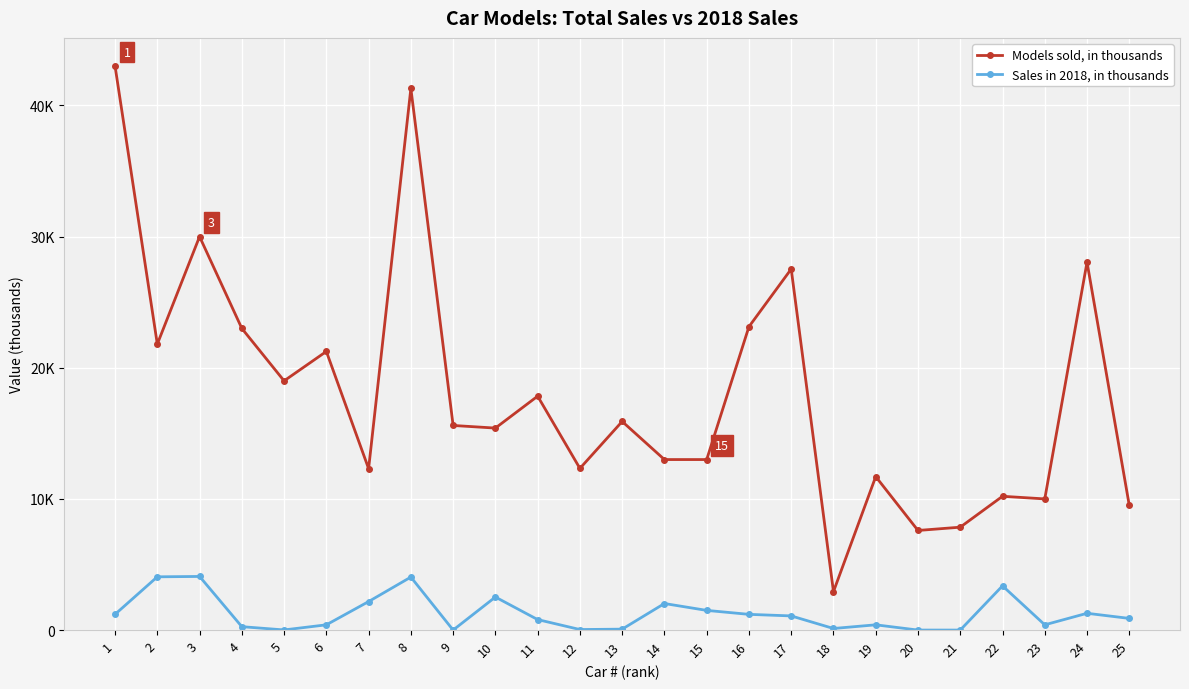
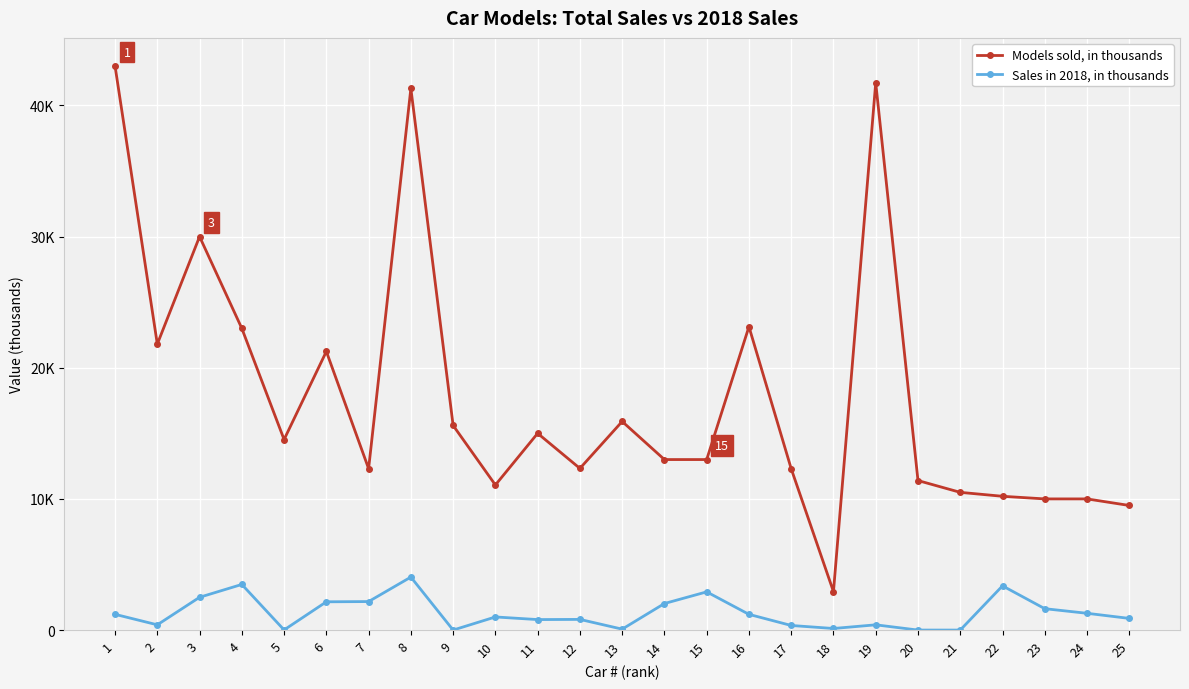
Sales in 2018, in thousands, 2: 4100 -> 400
Sales in 2018, in thousands, 3: 4100 -> 2500
Sales in 2018, in thousands, 4: 300 -> 3500
Models sold, in thousands, 5: 19000 -> 14500
Sales in 2018, in thousands, 6: 400 -> 2200
Models sold, in thousands, 10: 15400 -> 11100
Sales in 2018, in thousands, 10: 2500 -> 1000
Models sold, in thousands, 11: 17800 -> 15000
Sales in 2018, in thousands, 12: 0 -> 800
Sales in 2018, in thousands, 15: 1500 -> 2900
Models sold, in thousands, 17: 27500 -> 12300
Sales in 2018, in thousands, 17: 1100 -> 400
Models sold, in thousands, 19: 11700 -> 41700
Models sold, in thousands, 20: 7600 -> 11400
Models sold, in thousands, 21: 7800 -> 10500
Sales in 2018, in thousands, 23: 400 -> 1600
Models sold, in thousands, 24: 28100 -> 10000
